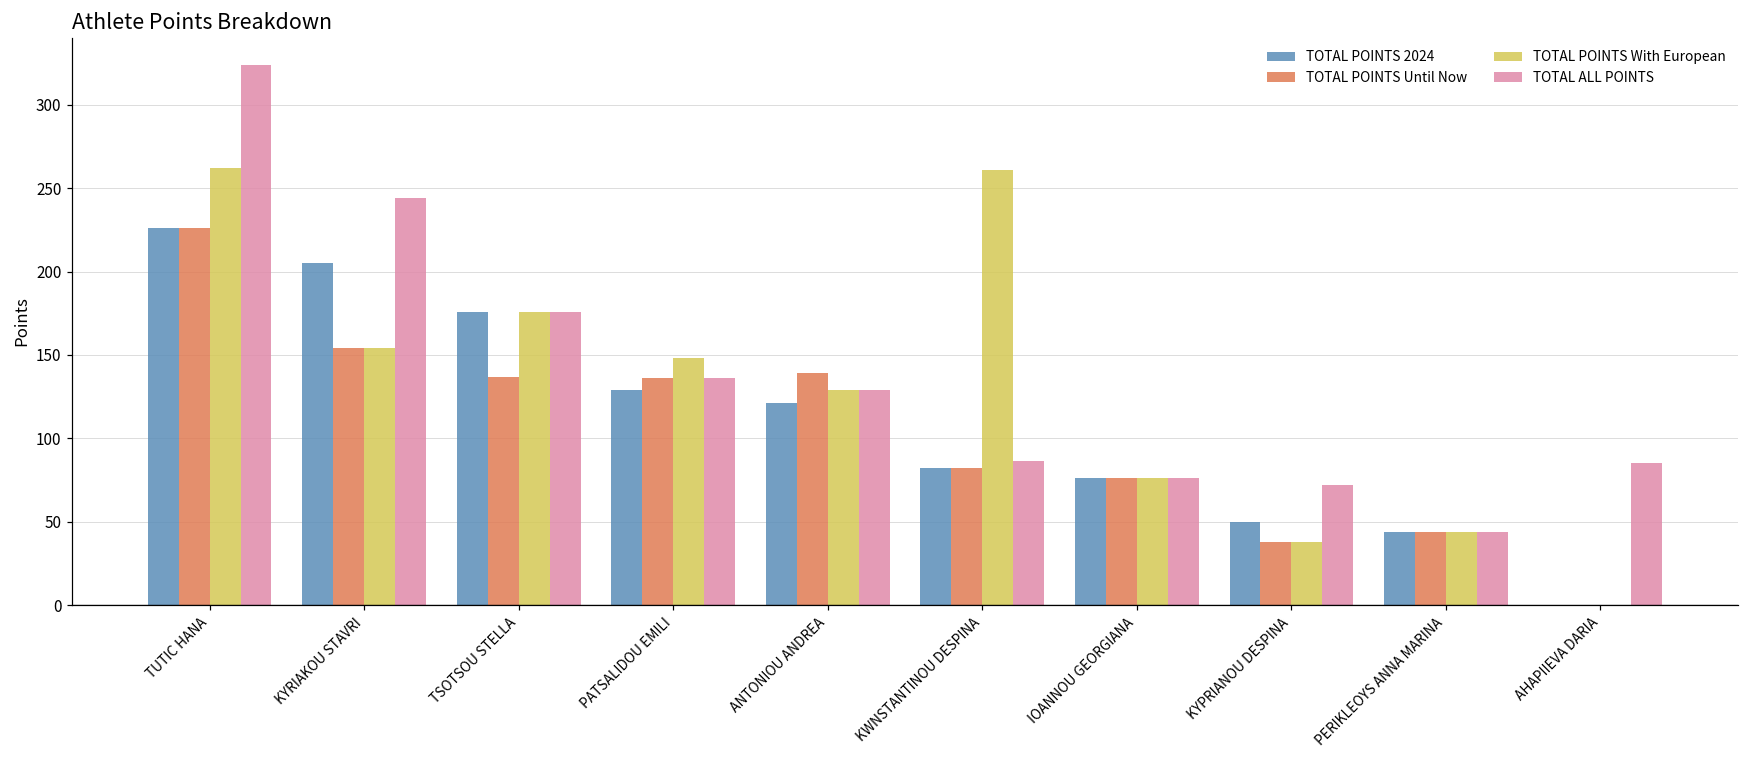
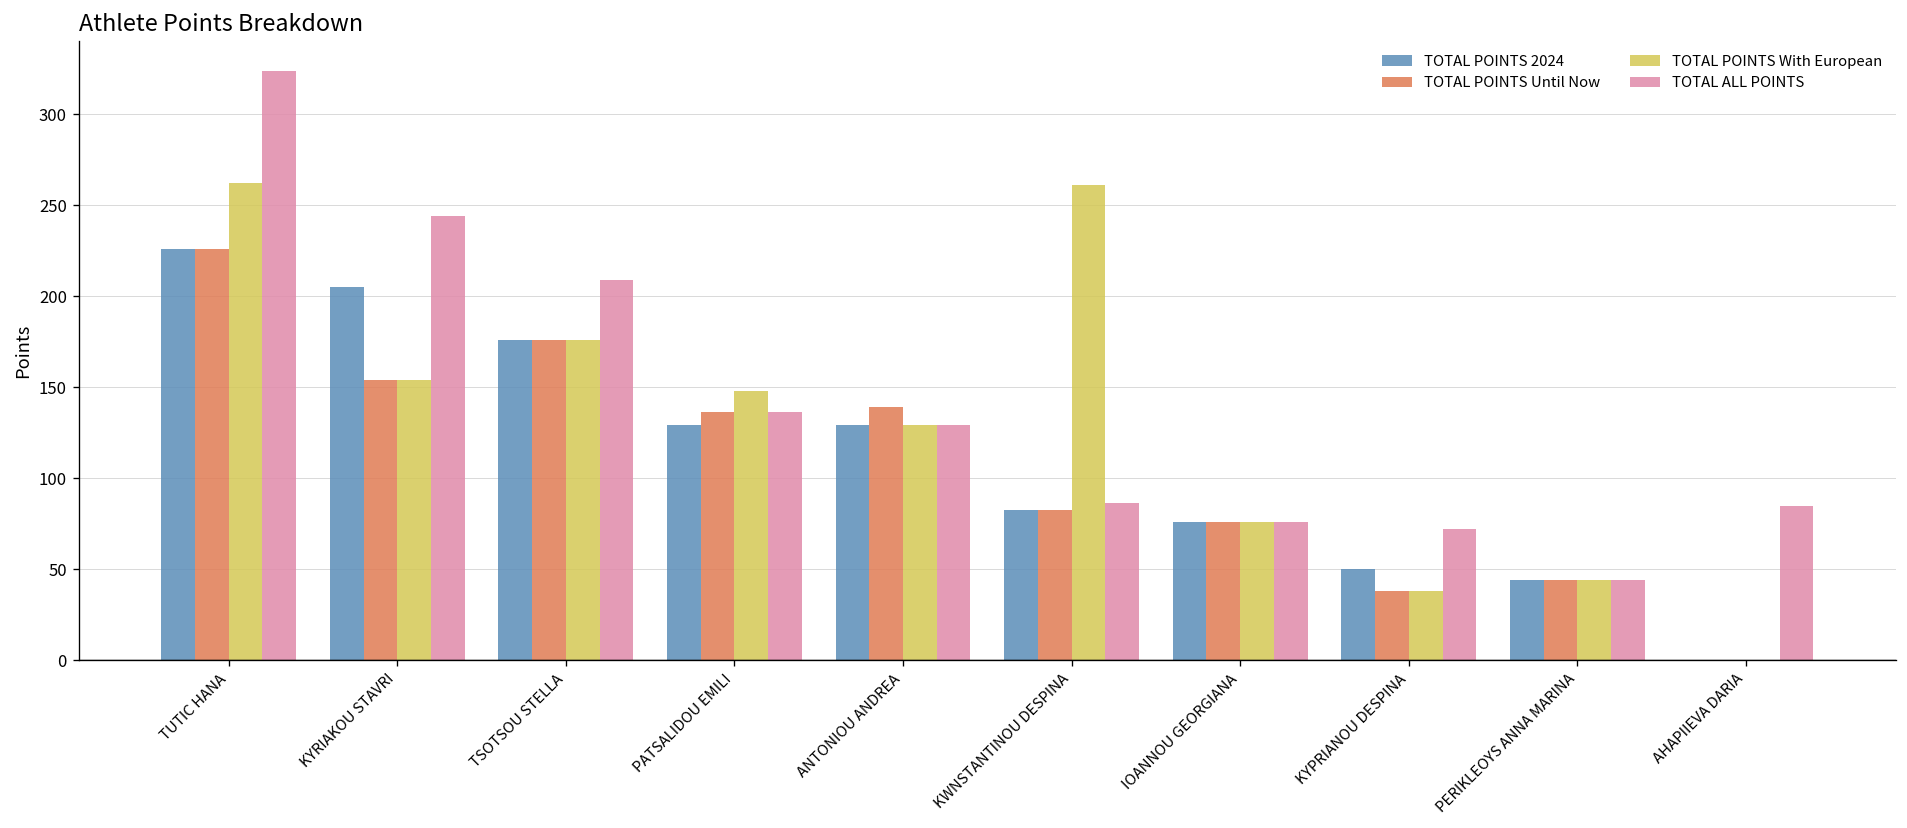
TOTAL POINTS Until Now, TSOTSOU STELLA: 137 -> 176
TOTAL ALL POINTS, TSOTSOU STELLA: 176 -> 209
TOTAL POINTS 2024, ANTONIOU ANDREA: 121 -> 129
